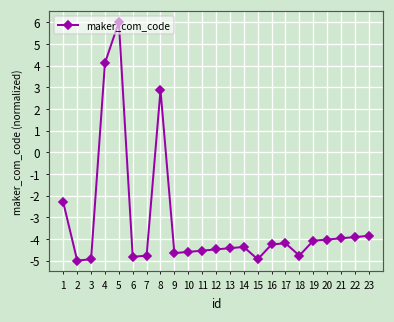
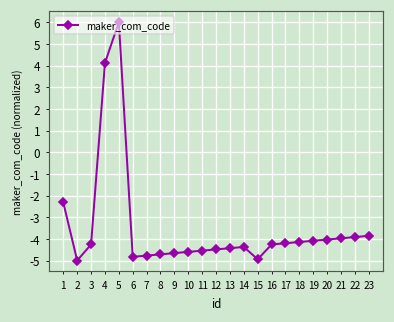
3: -4.9 -> -4.3
8: 2.9 -> -4.7
18: -4.8 -> -4.1
